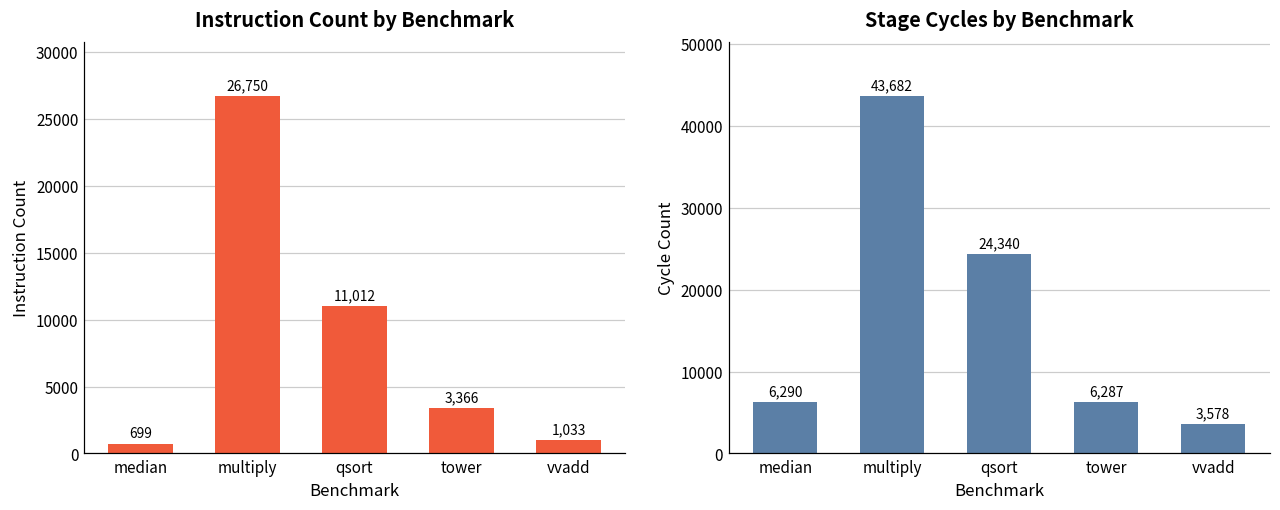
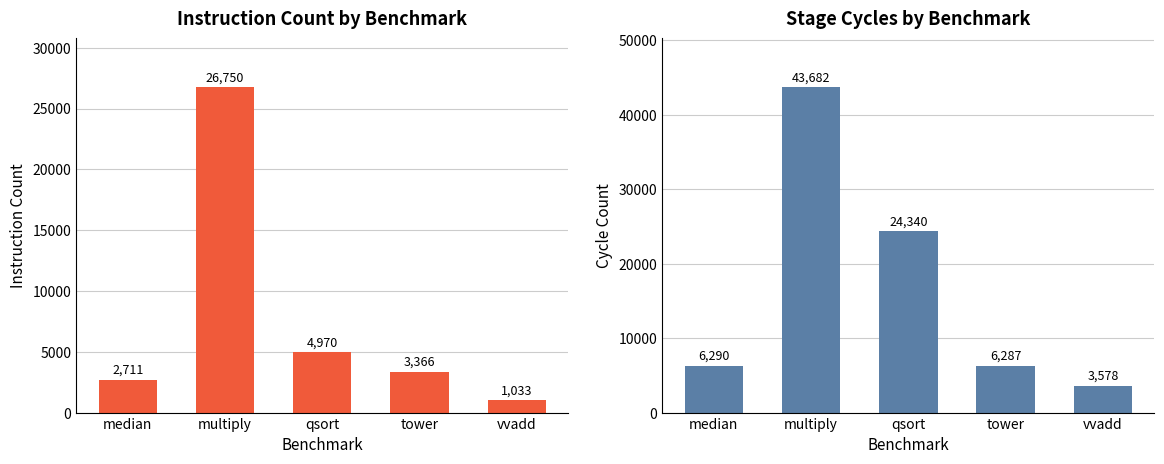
Instruction Count by Benchmark, median: 699 -> 2,711
Instruction Count by Benchmark, qsort: 11,012 -> 4,970
